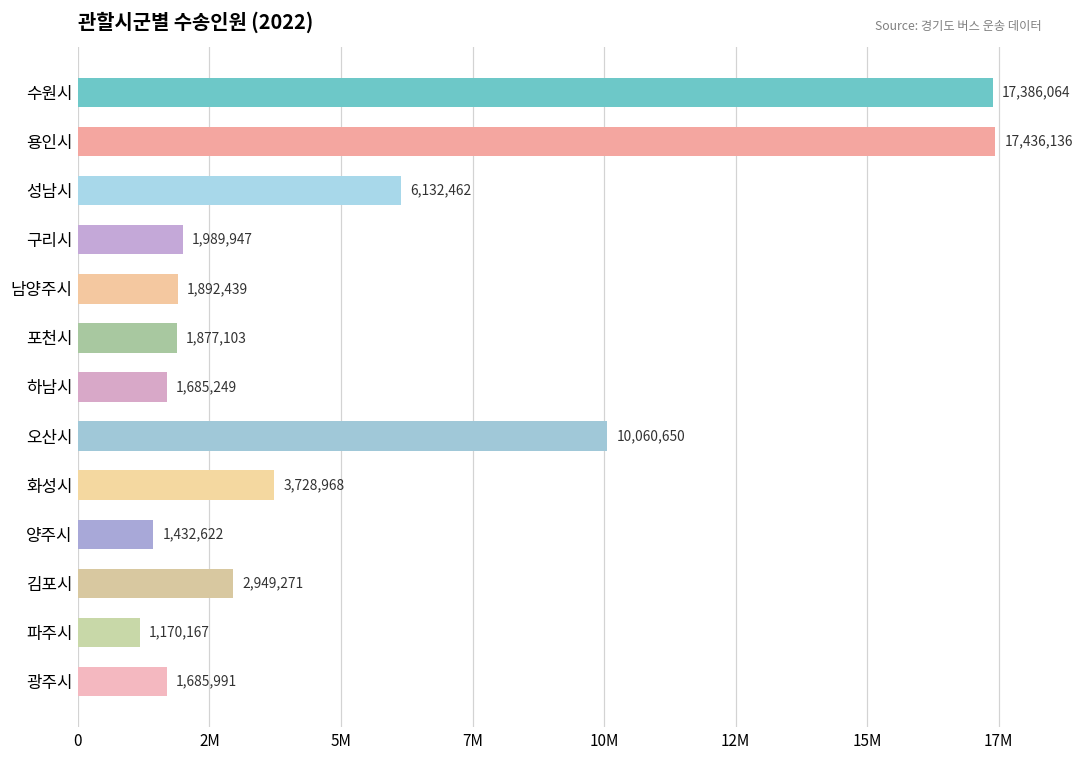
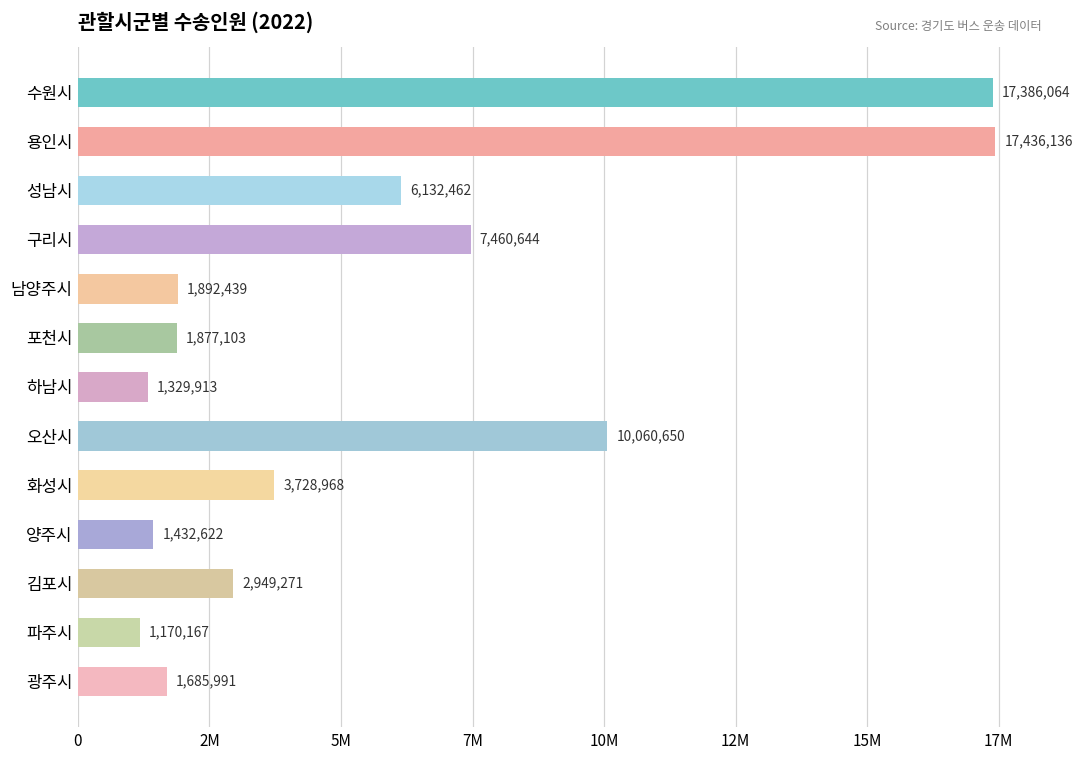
구리시: 1,989,947 -> 7,460,644
하남시: 1,685,249 -> 1,329,913
